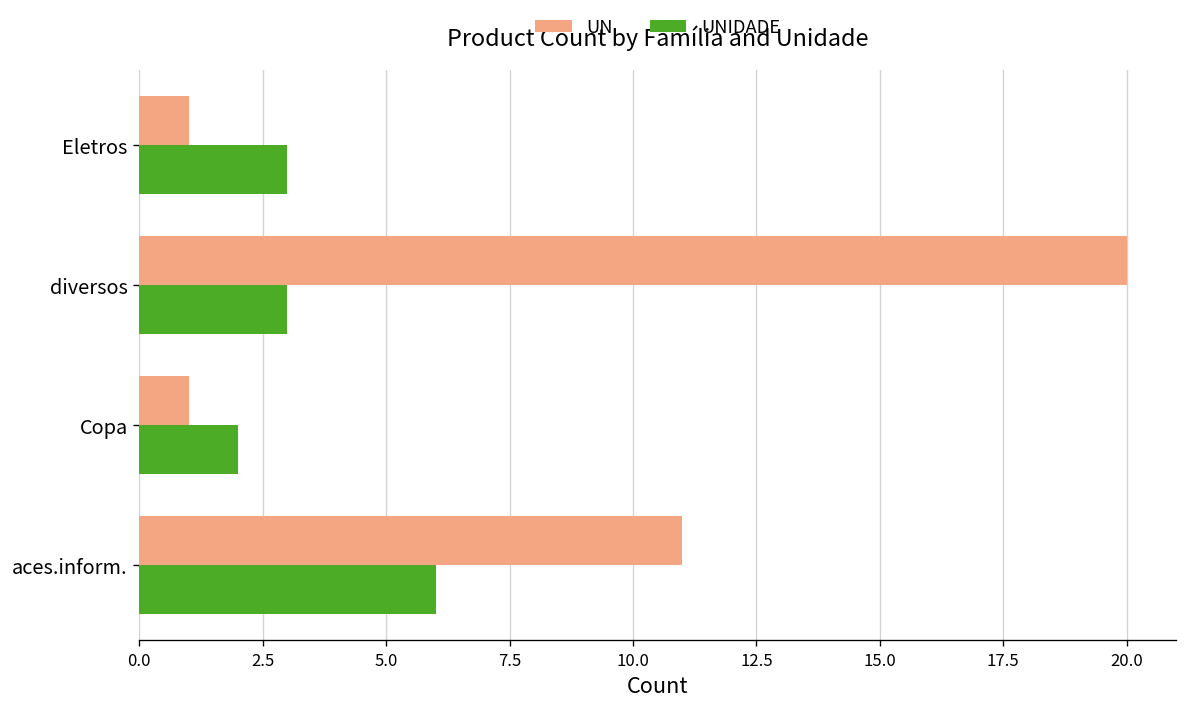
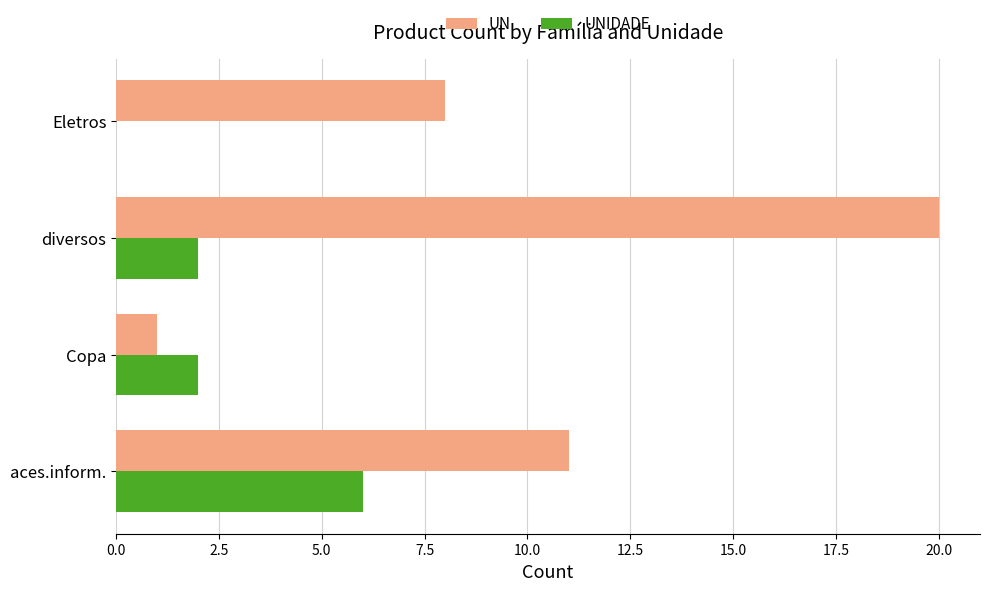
UN, Eletros: 1 -> 8
UNIDADE, Eletros: 3 -> 0
UNIDADE, diversos: 3 -> 2
